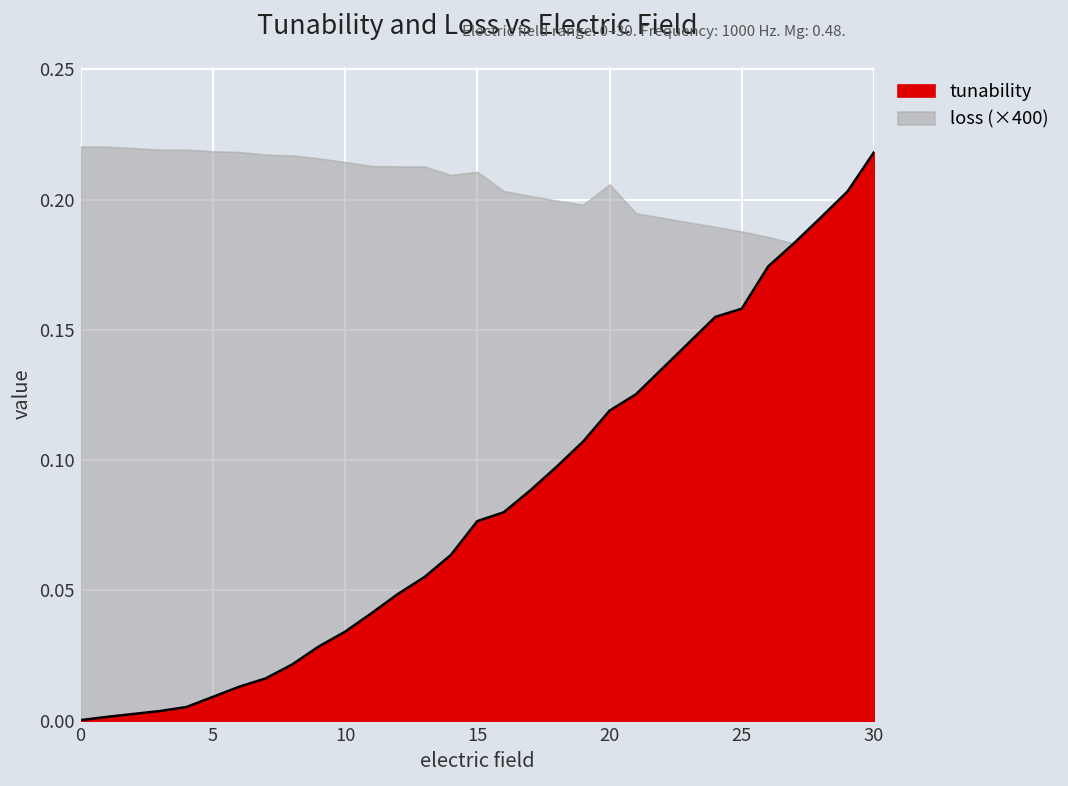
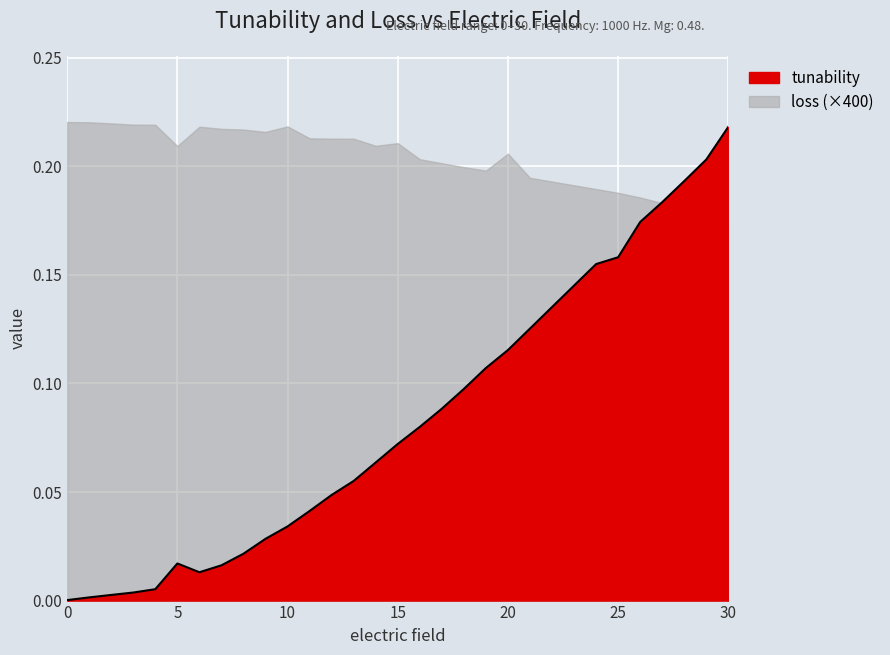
tunability, 5: 0.009 -> 0.017
loss (×400), 5: 0.219 -> 0.209
loss (×400), 10: 0.214 -> 0.218
tunability, 15: 0.077 -> 0.072
tunability, 20: 0.119 -> 0.115
